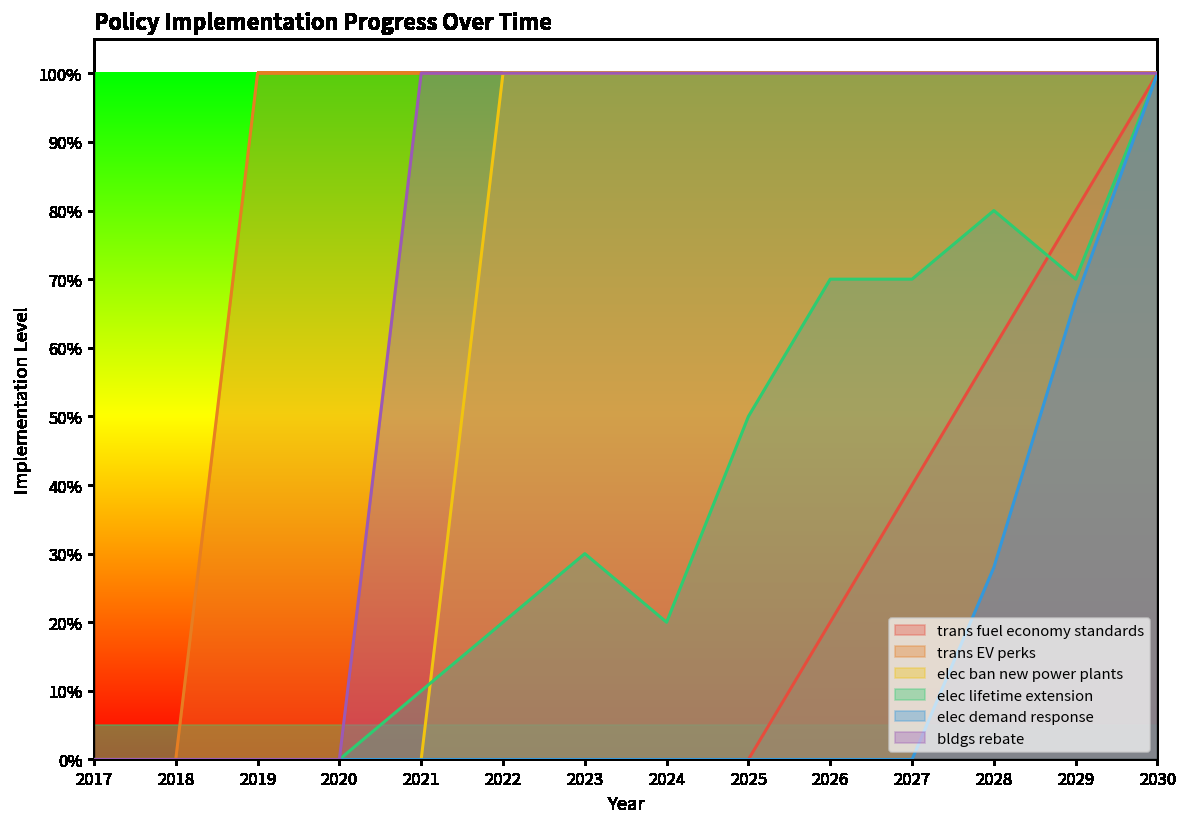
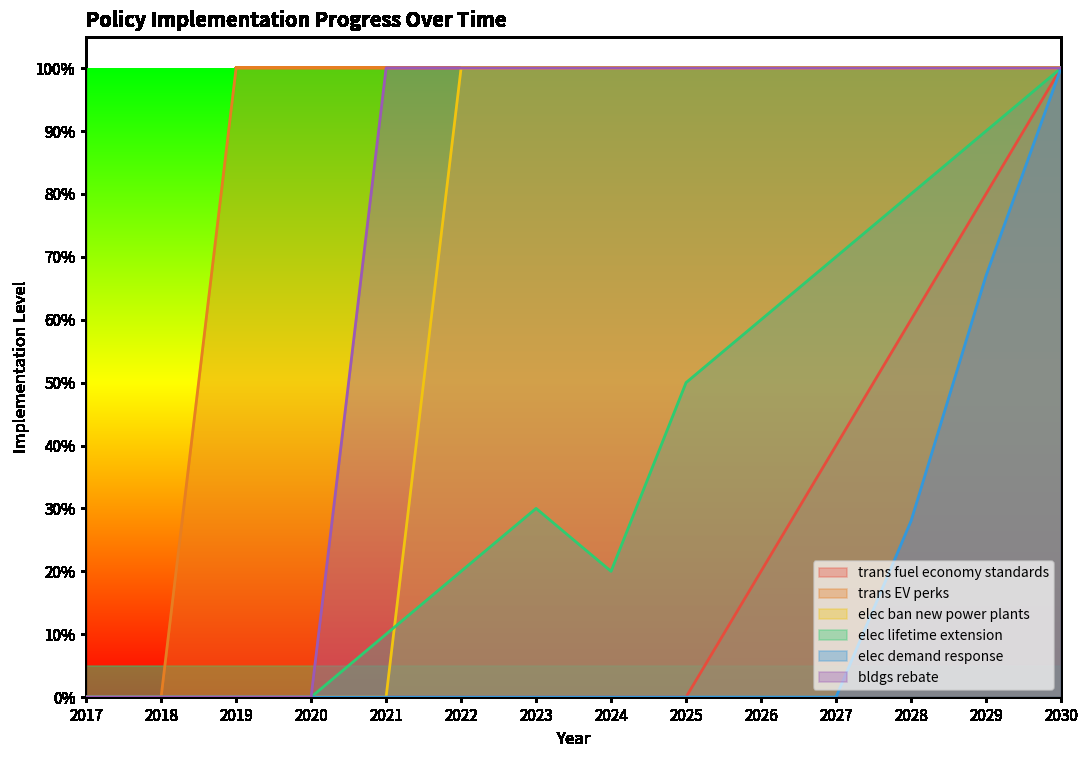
elec lifetime extension, 2026: 70% -> 60%
elec lifetime extension, 2029: 70% -> 90%
